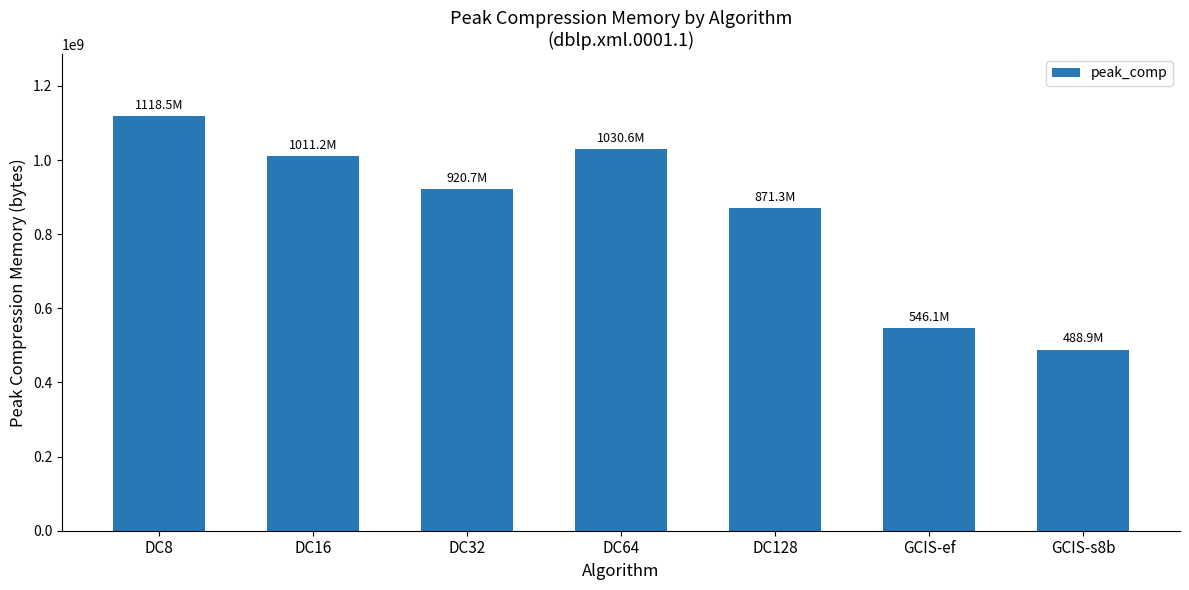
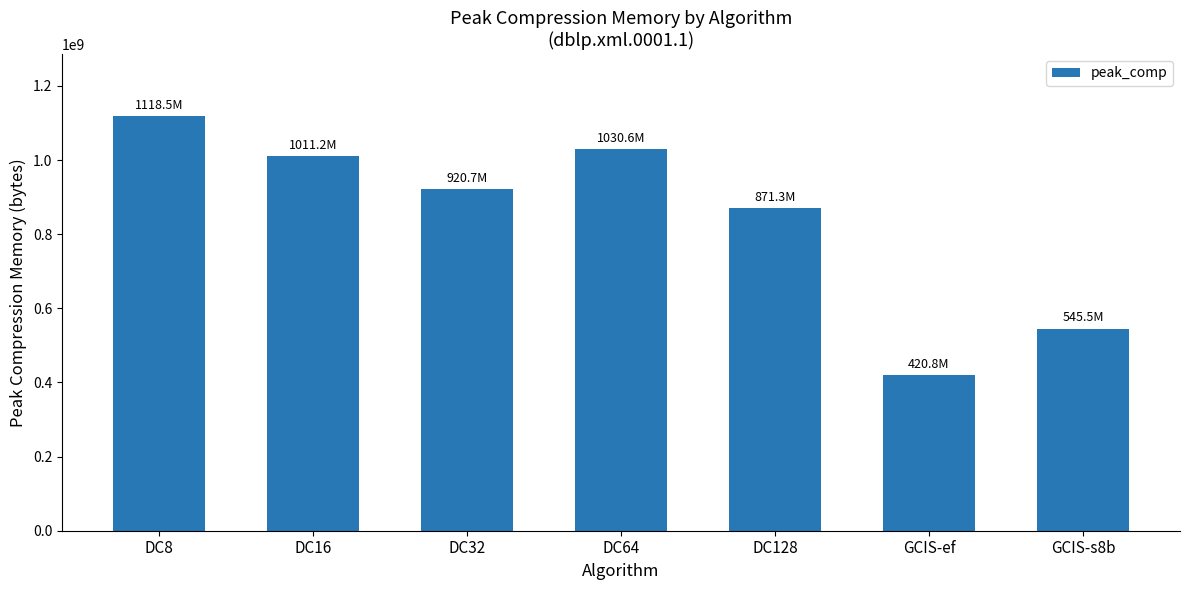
GCIS-ef: 546.1M -> 420.8M
GCIS-s8b: 488.9M -> 545.5M
